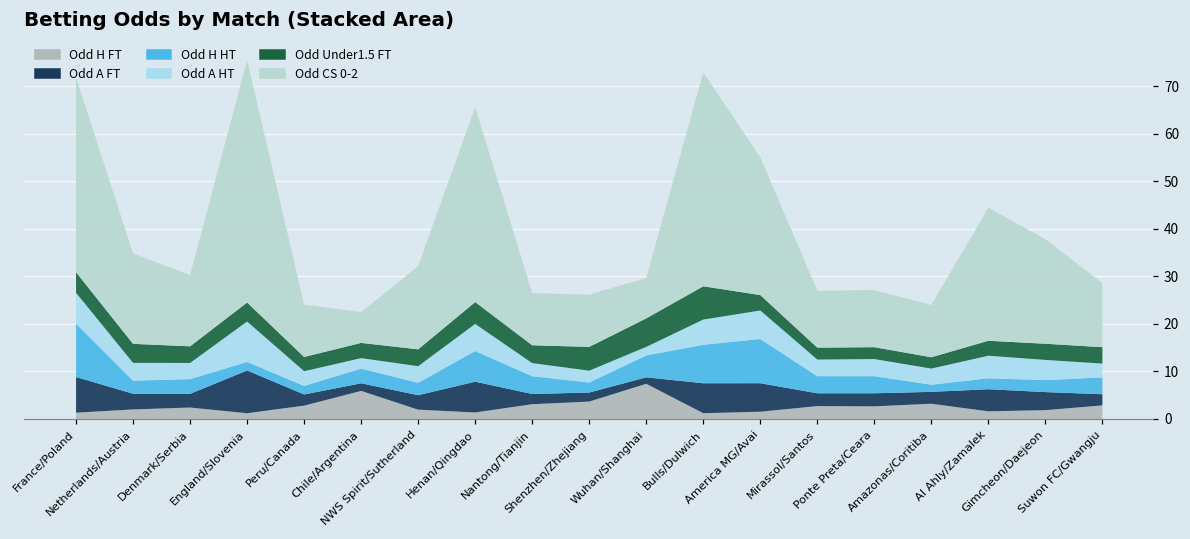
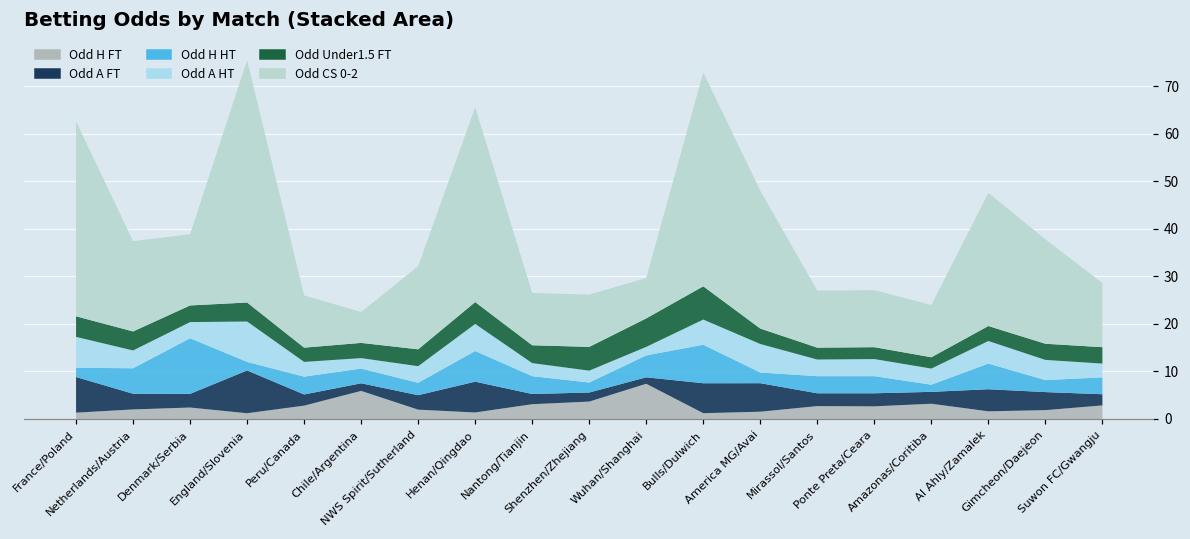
Odd H HT, France/Poland: 11 -> 2
Odd H HT, Netherlands/Austria: 3 -> 5
Odd H HT, Denmark/Serbia: 3 -> 12
Odd H HT, Peru/Canada: 2 -> 4
Odd H HT, America MG/Avai: 9 -> 2
Odd H HT, Al Ahly/Zamalek: 2 -> 5
